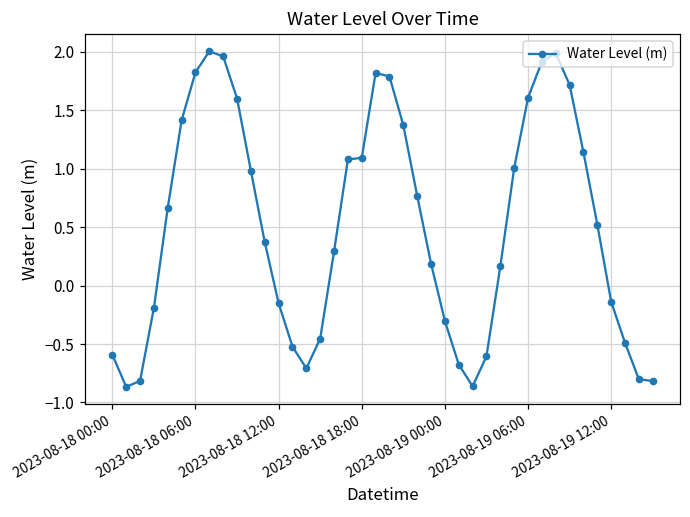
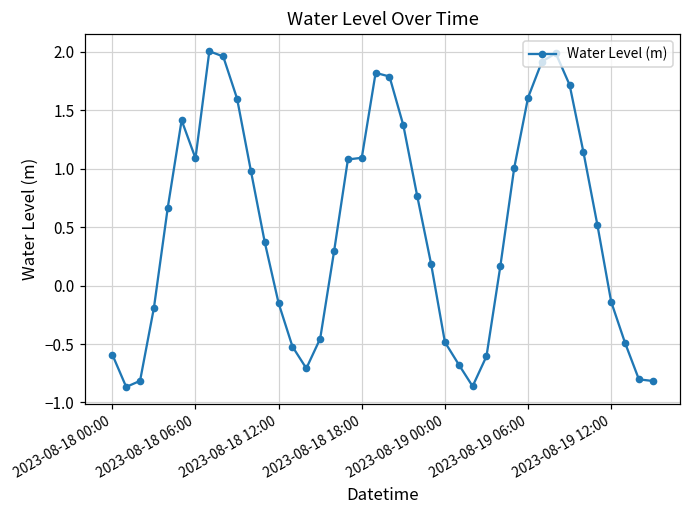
2023-08-18 06:00: 1.83 -> 1.09
2023-08-19 00:00: -0.30 -> -0.48
